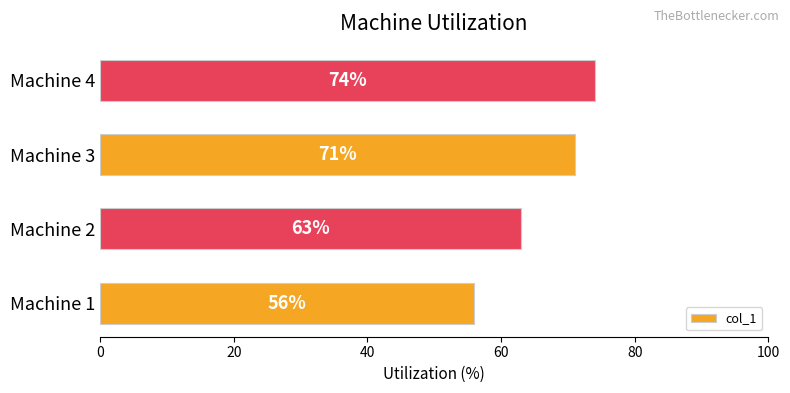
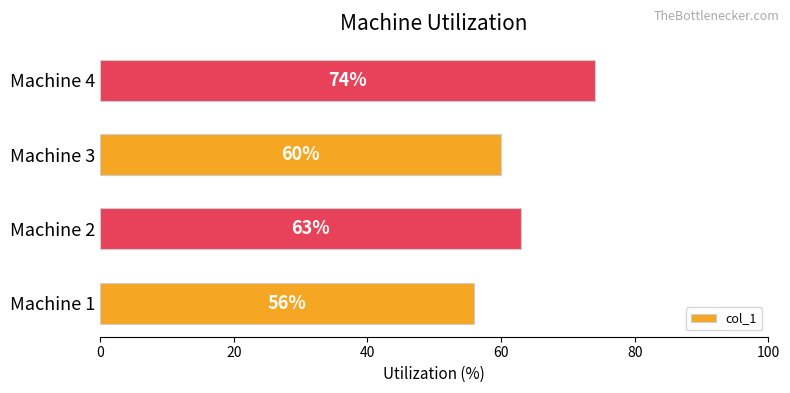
Machine 3: 71% -> 60%
